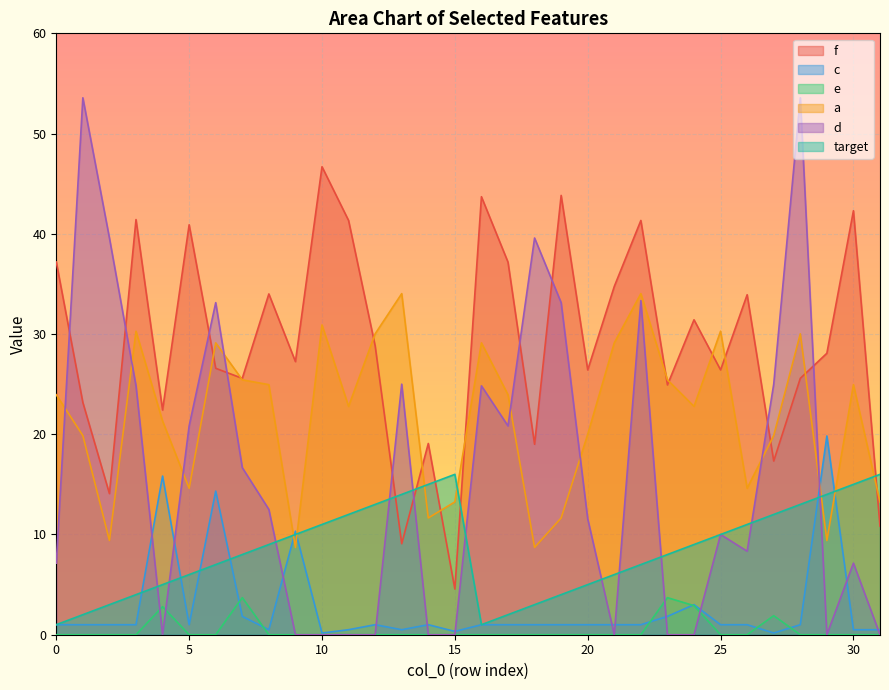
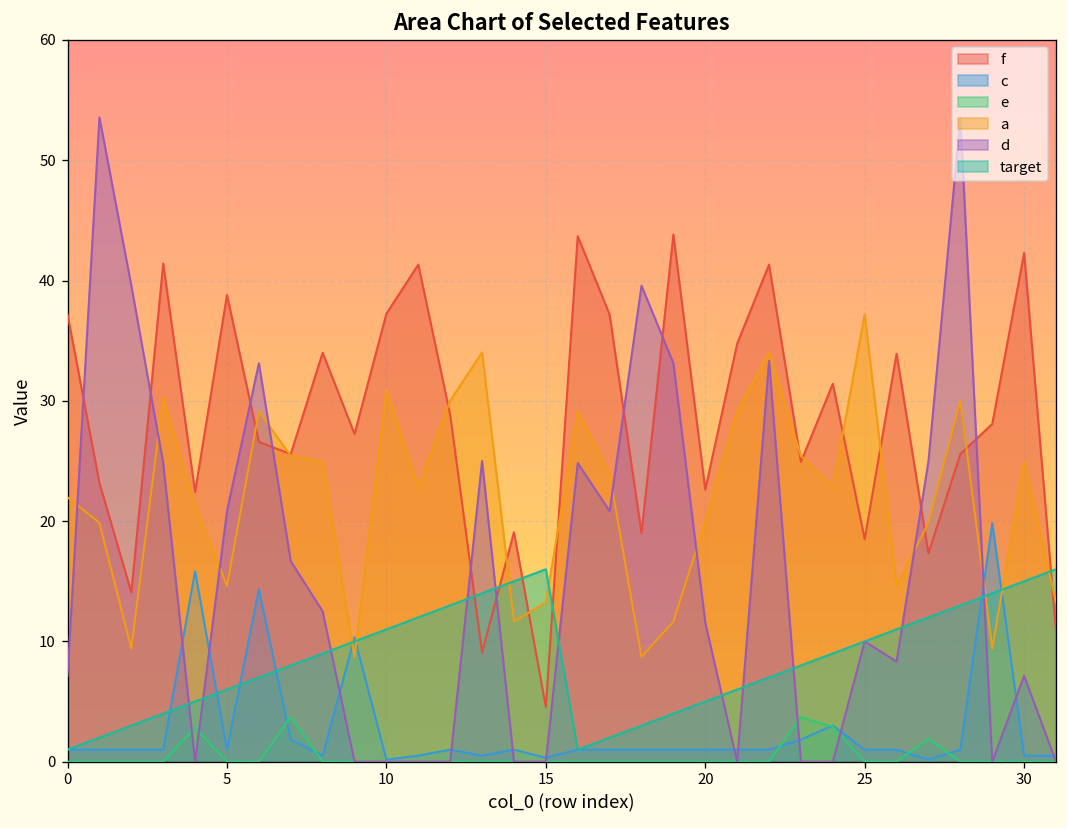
a, 0: 23.9 -> 22.0
f, 5: 40.9 -> 38.8
f, 10: 46.7 -> 37.3
f, 20: 26.4 -> 22.6
f, 25: 26.4 -> 18.5
a, 25: 30.3 -> 37.2
